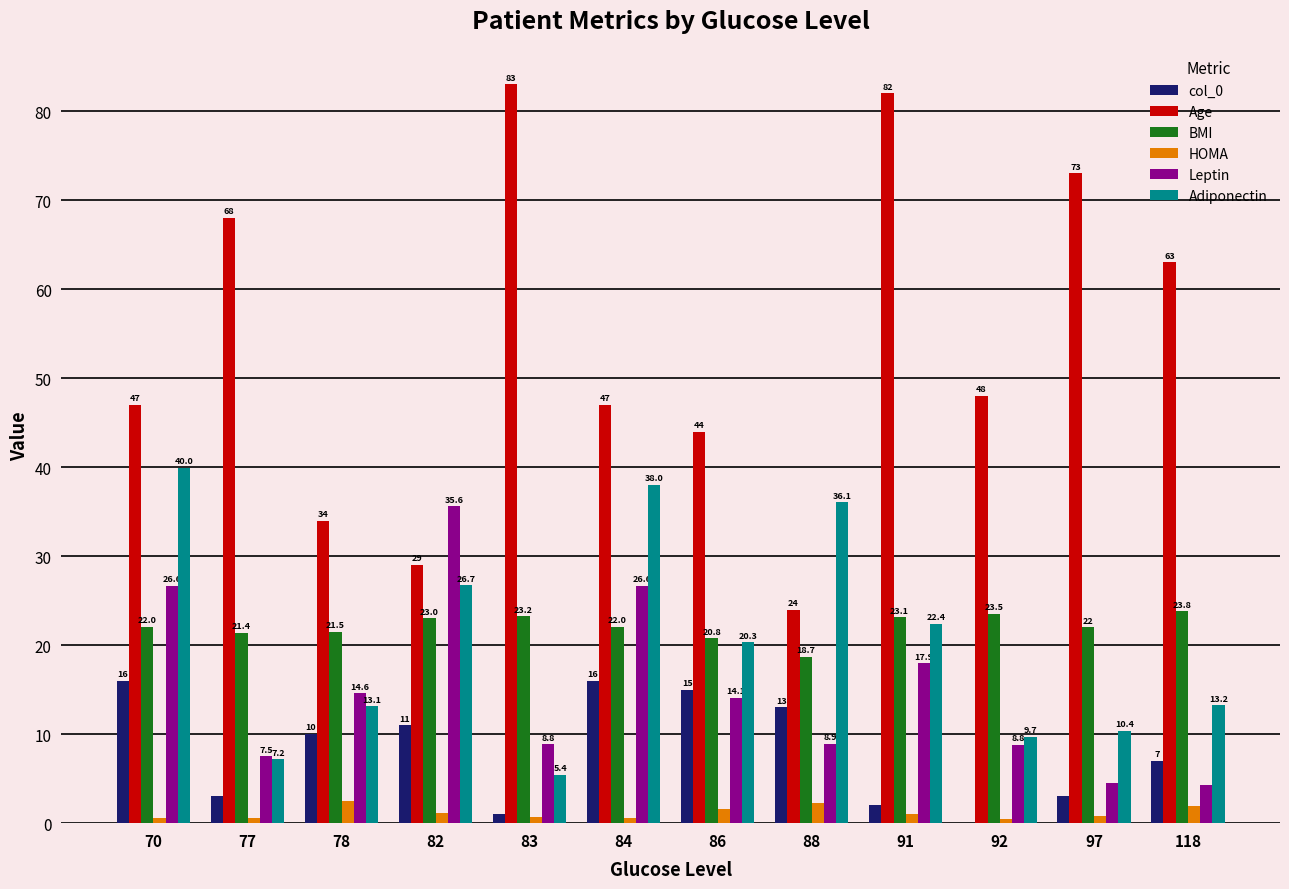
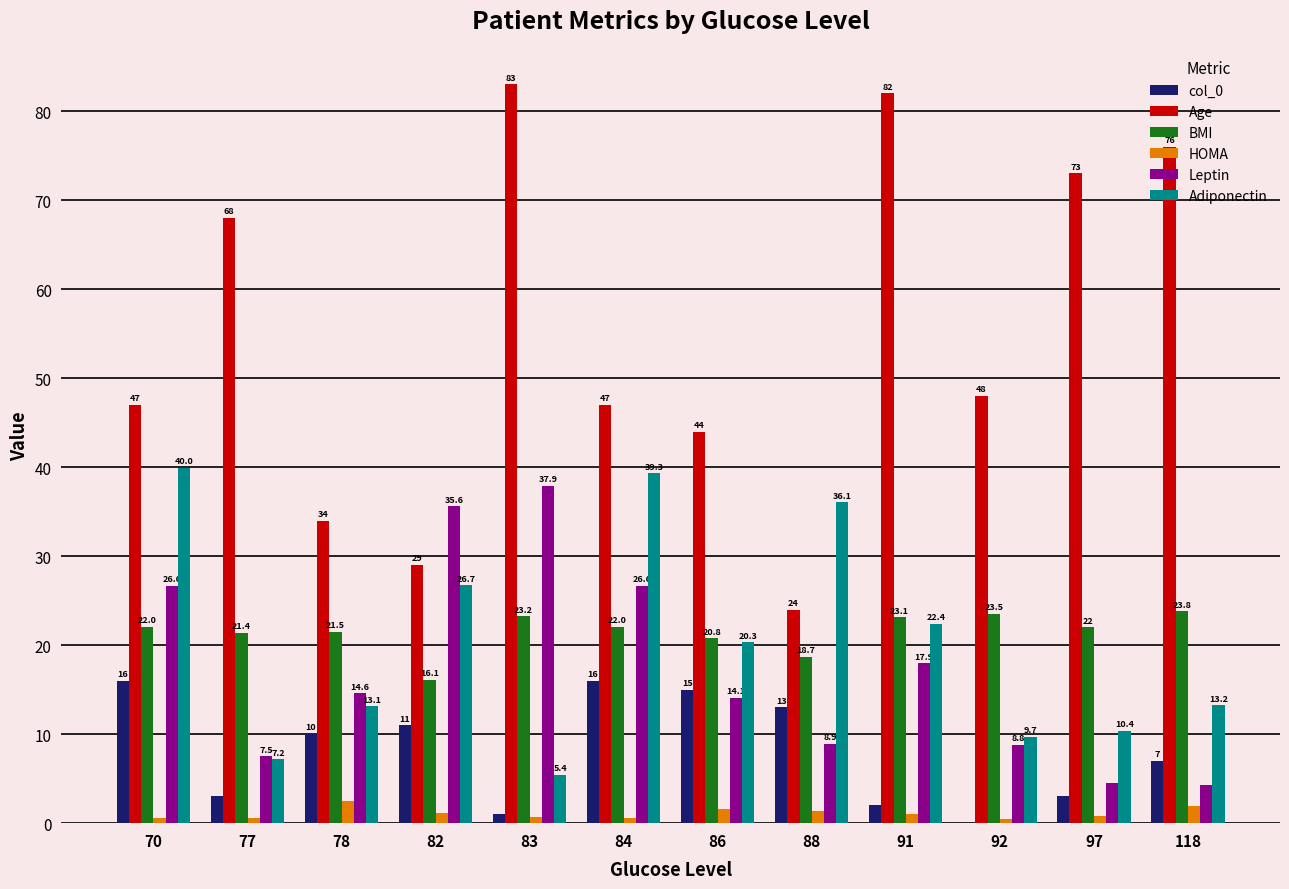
BMI, 82: 23.0 -> 16.1
Leptin, 83: 8.8 -> 37.9
Adiponectin, 84: 38.0 -> 39.3
HOMA, 88: 2 -> 1
Age, 118: 63 -> 76
